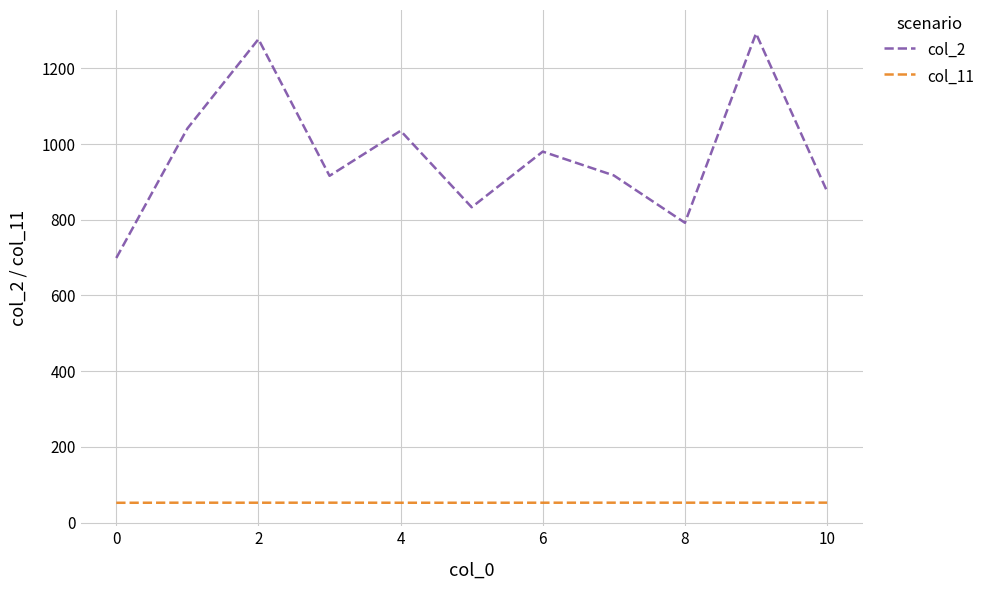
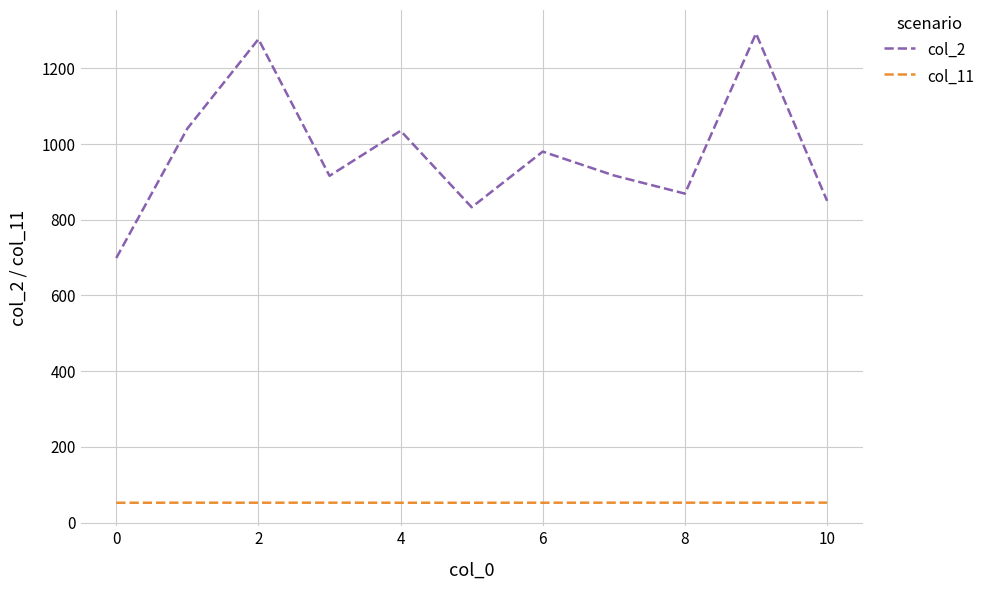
col_2, 8: 790 -> 870
col_2, 10: 880 -> 850
